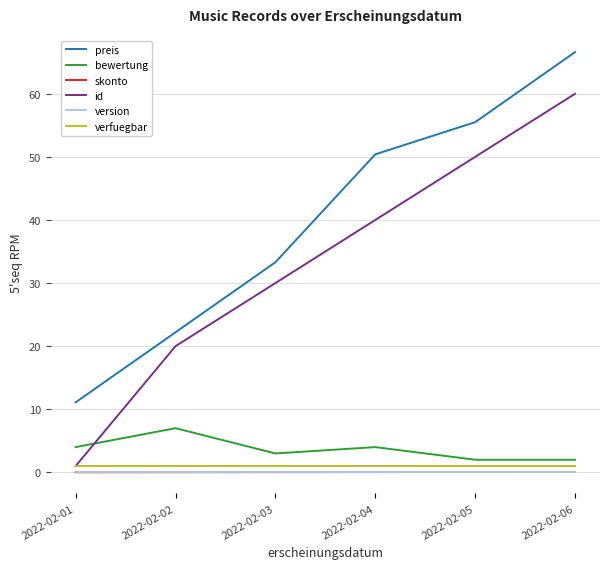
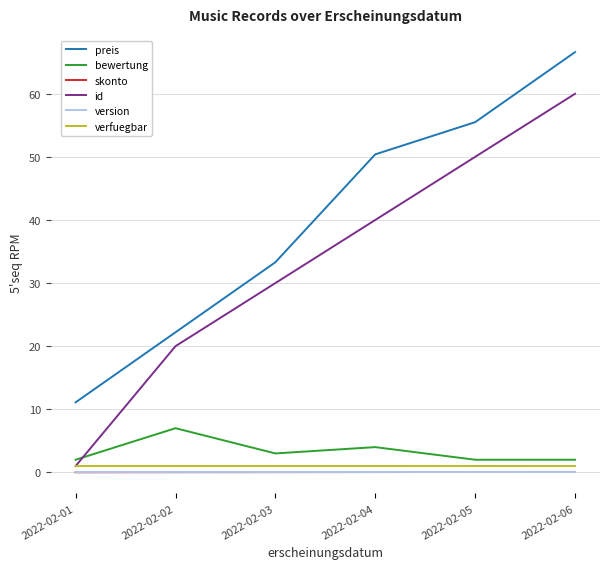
bewertung, 2022-02-01: 4 -> 2
